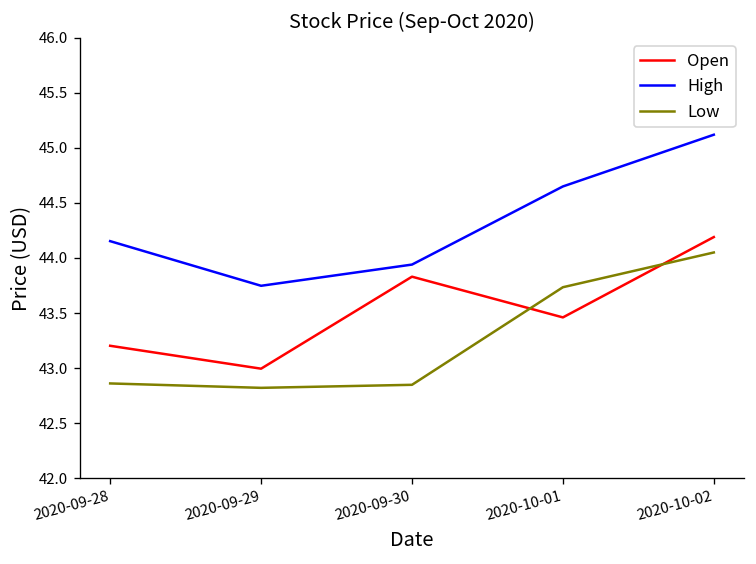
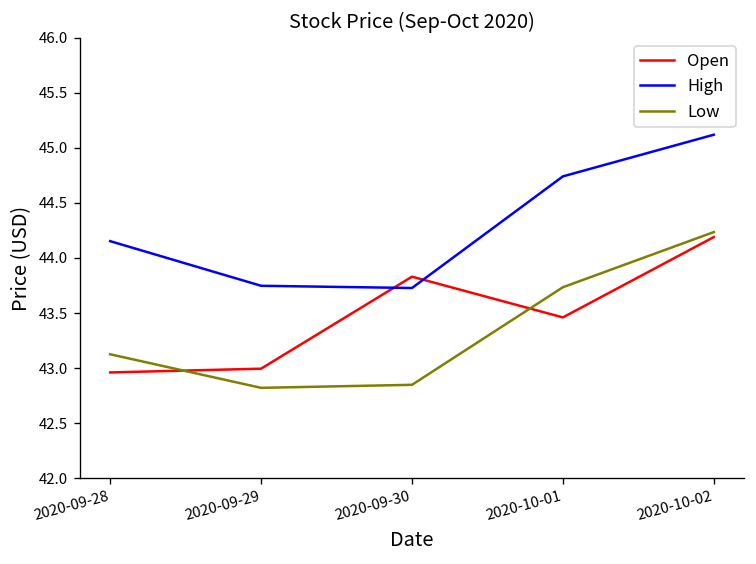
Open, 2020-09-28: 43.2 -> 43.0
Low, 2020-09-28: 42.9 -> 43.1
High, 2020-09-30: 43.9 -> 43.7
High, 2020-10-01: 44.65 -> 44.74
Low, 2020-10-02: 44.0 -> 44.2
